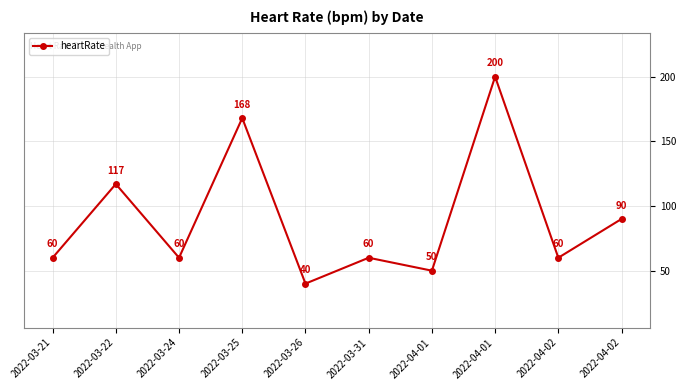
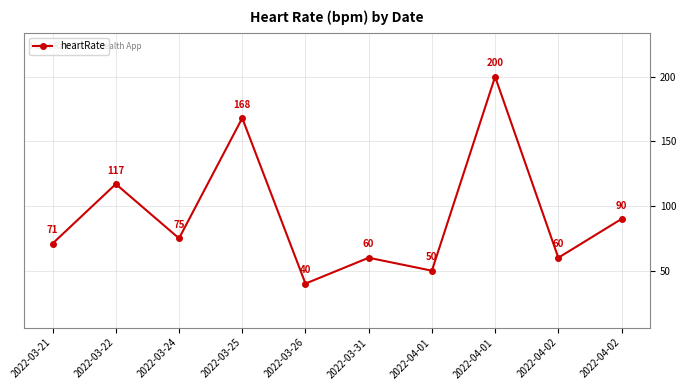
2022-03-21: 60 -> 71
2022-03-24: 60 -> 75
